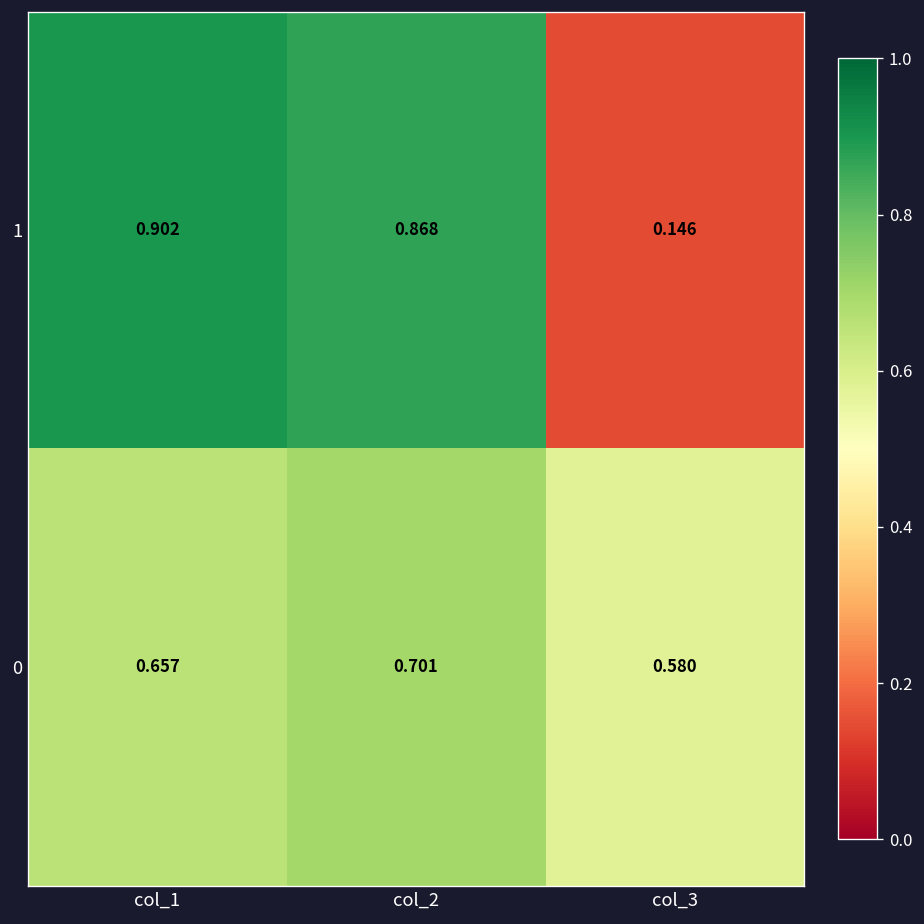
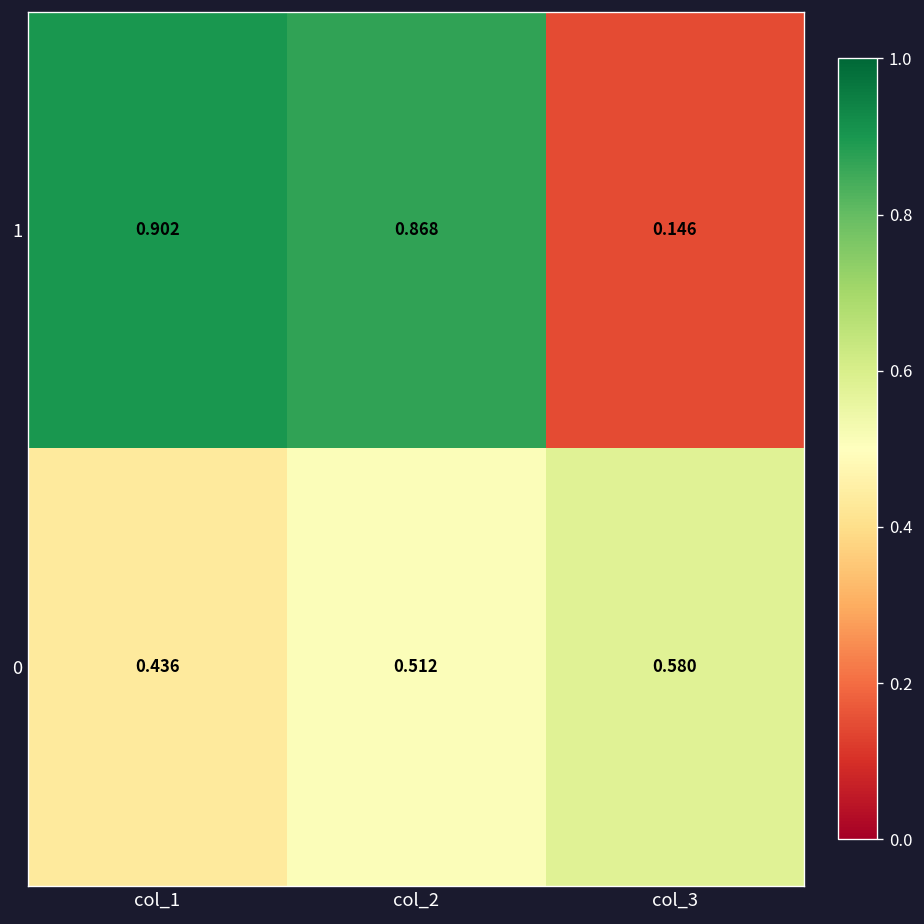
0, col_1: 0.657 -> 0.436
0, col_2: 0.701 -> 0.512
